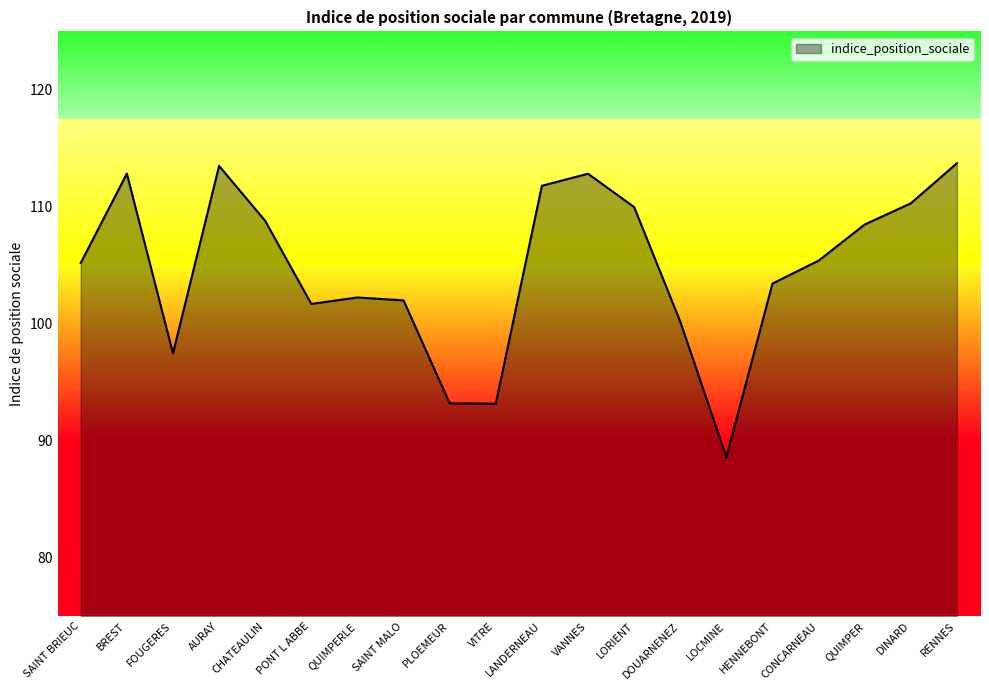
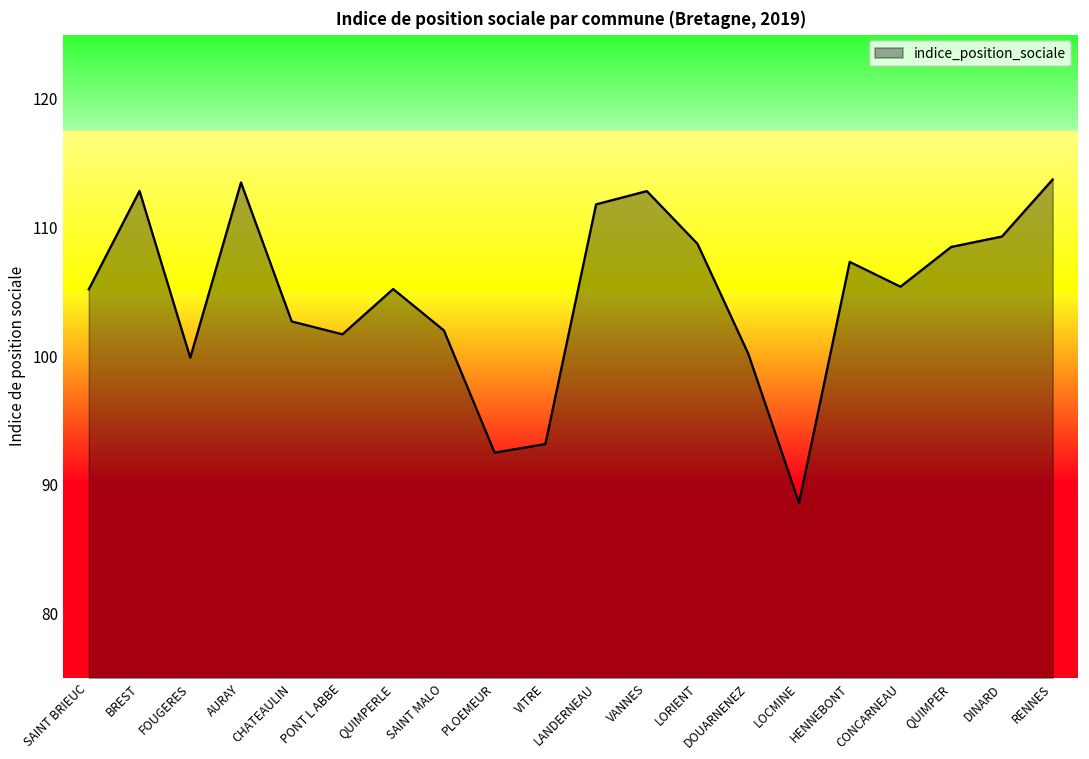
FOUGERES: 97.5 -> 99.9
CHATEAULIN: 108.8 -> 102.7
QUIMPERLE: 102.3 -> 105.2
PLOEMEUR: 93.2 -> 92.5
LORIENT: 110.0 -> 108.7
HENNEBONT: 103.4 -> 107.3
DINARD: 110.3 -> 109.3
